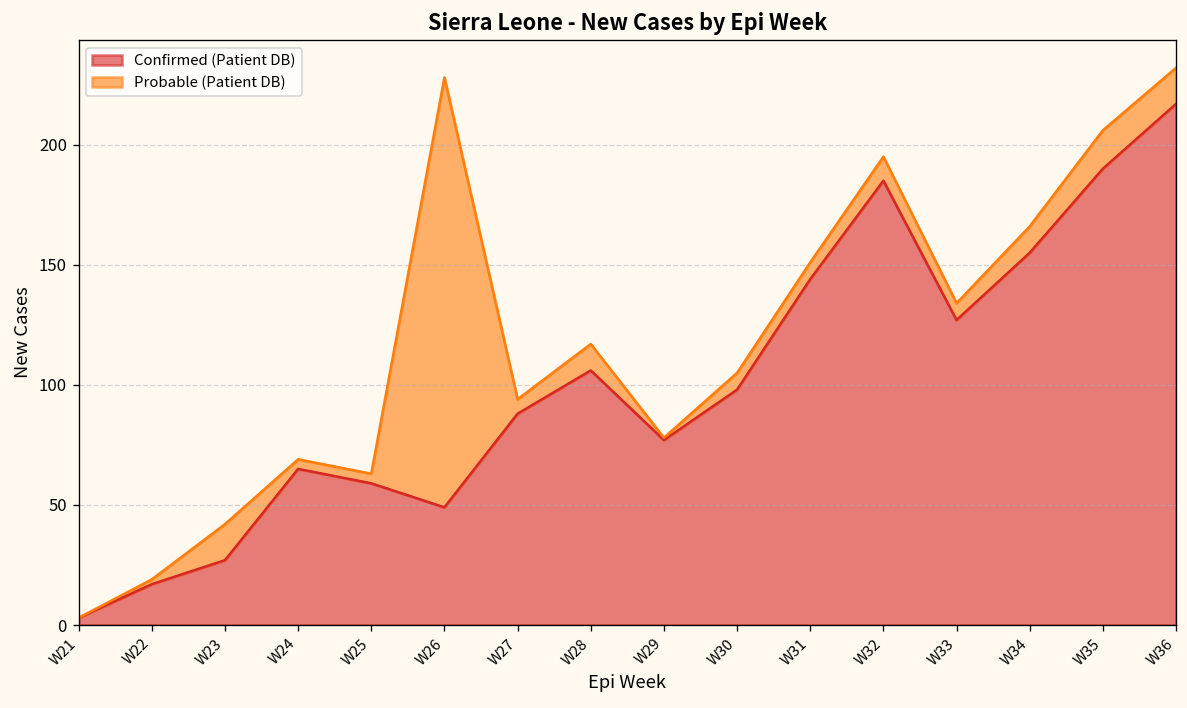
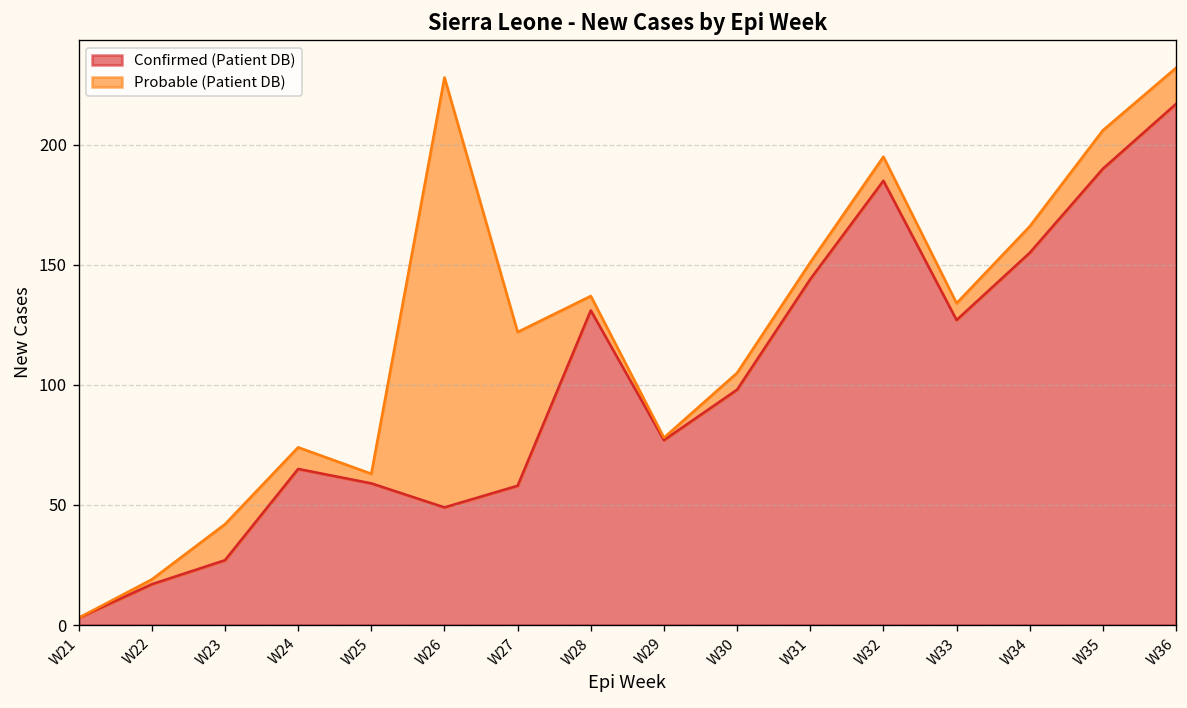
Probable (Patient DB), W24: 4 -> 9
Confirmed (Patient DB), W27: 88 -> 58
Probable (Patient DB), W27: 6 -> 64
Confirmed (Patient DB), W28: 106 -> 131
Probable (Patient DB), W28: 11 -> 6
